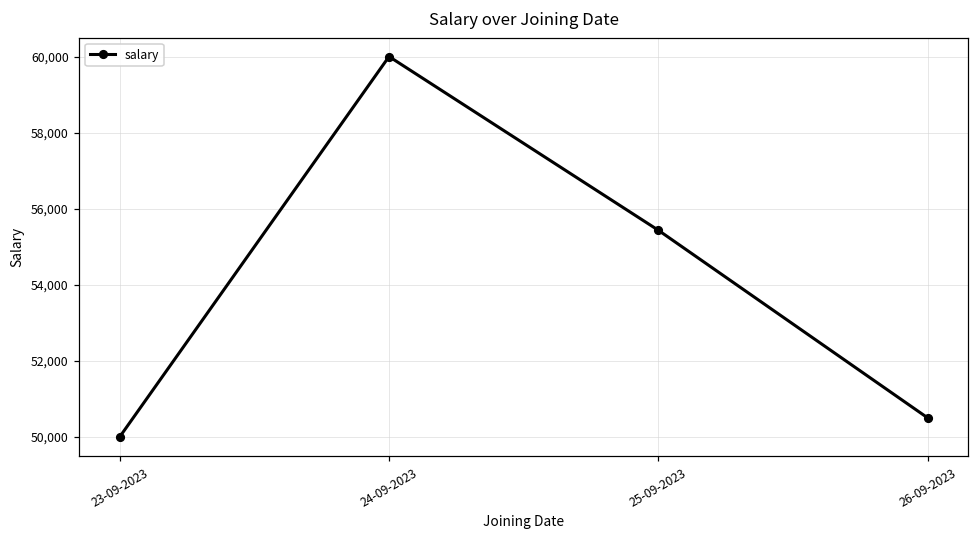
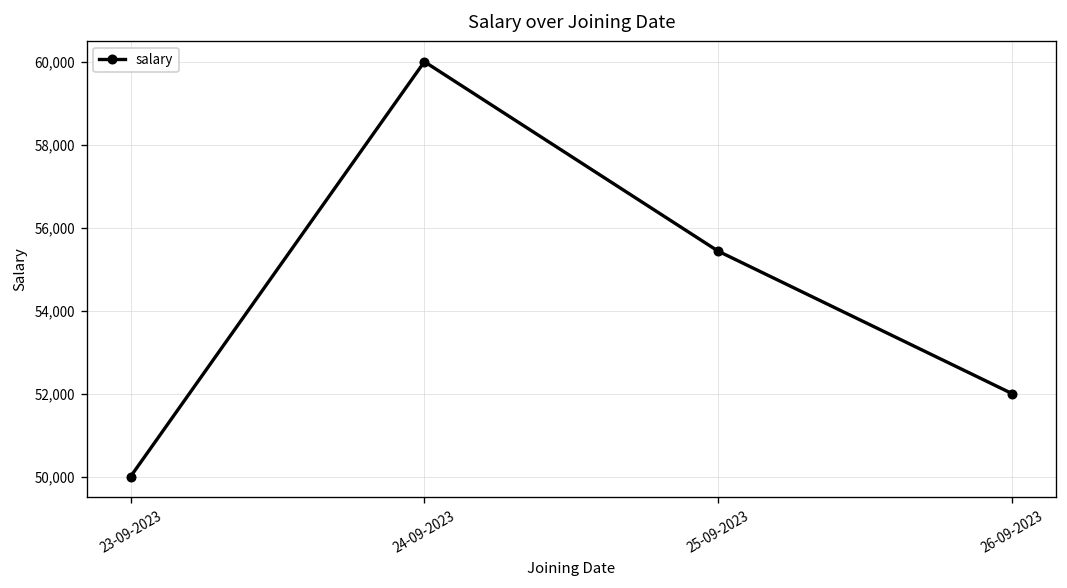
26-09-2023: 50,500 -> 52,000
